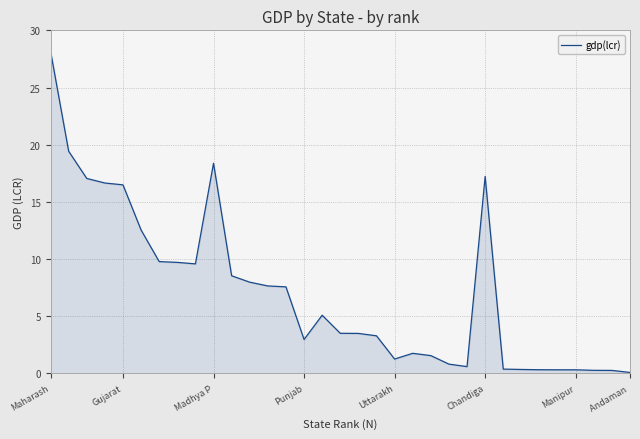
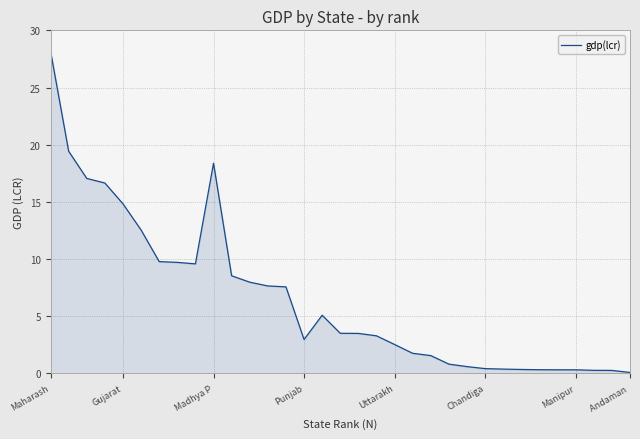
Gujarat: 16.5 -> 14.8
Uttarakh: 1.3 -> 2.5
Chandiga: 17.2 -> 0.4
